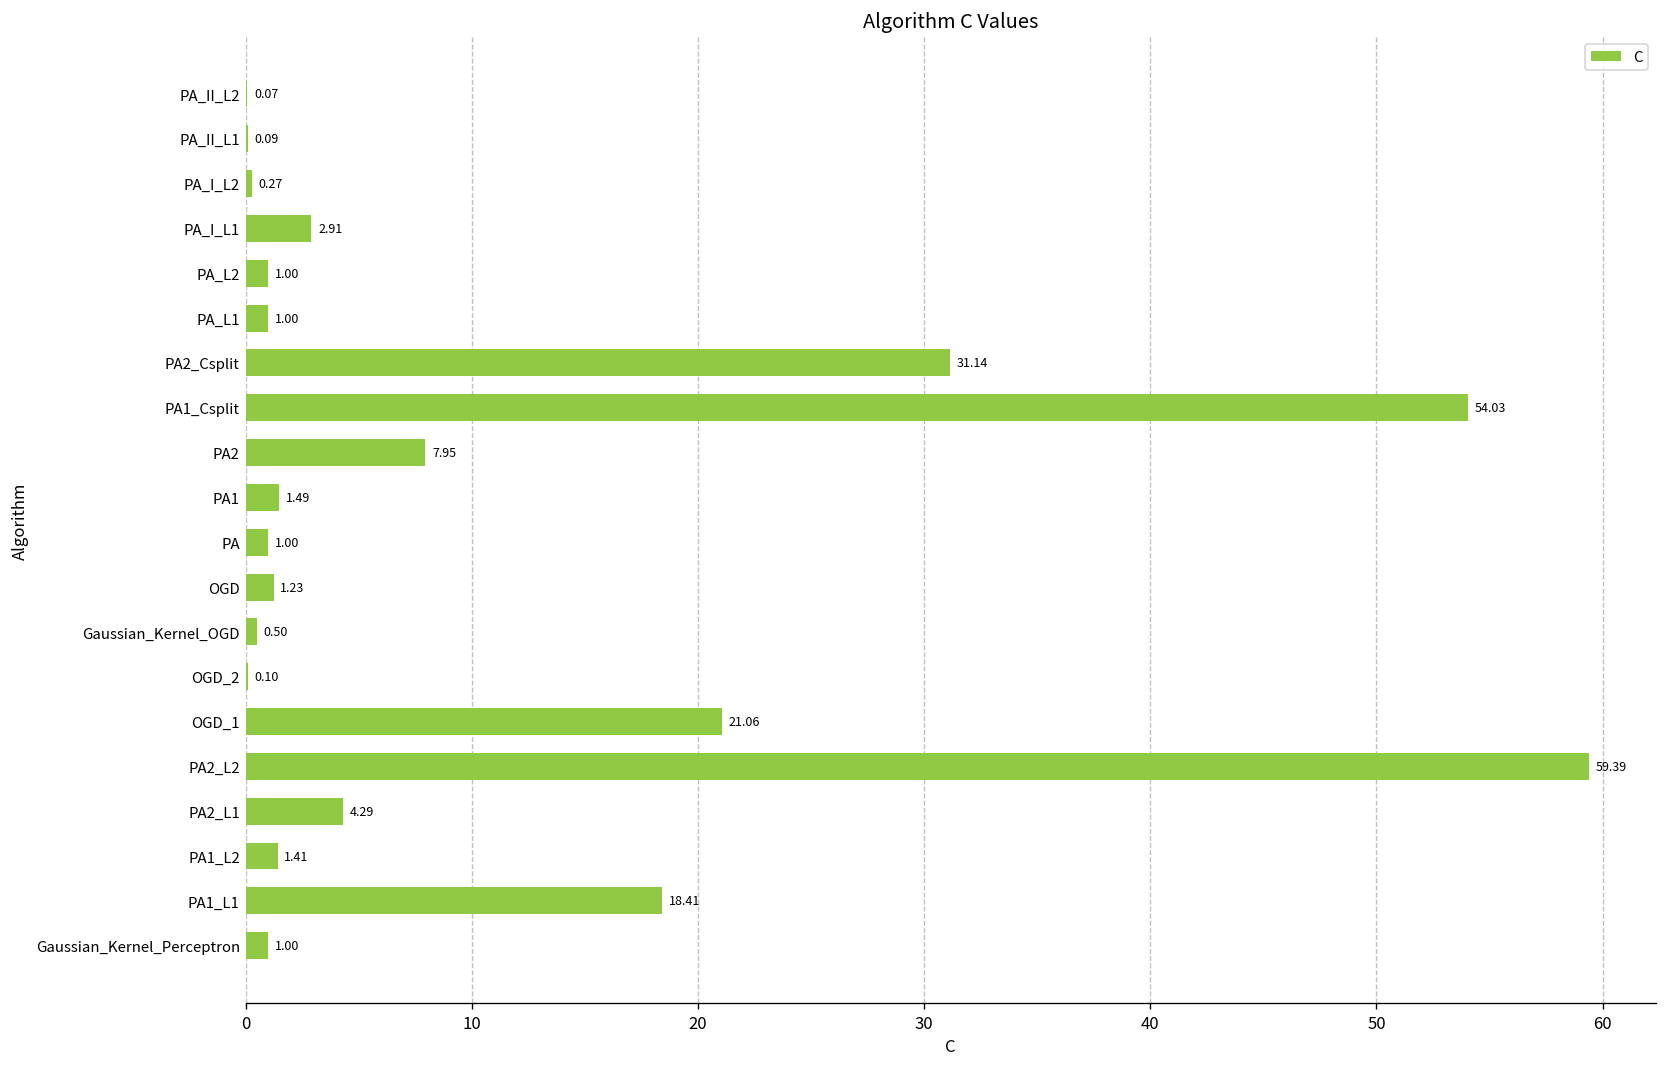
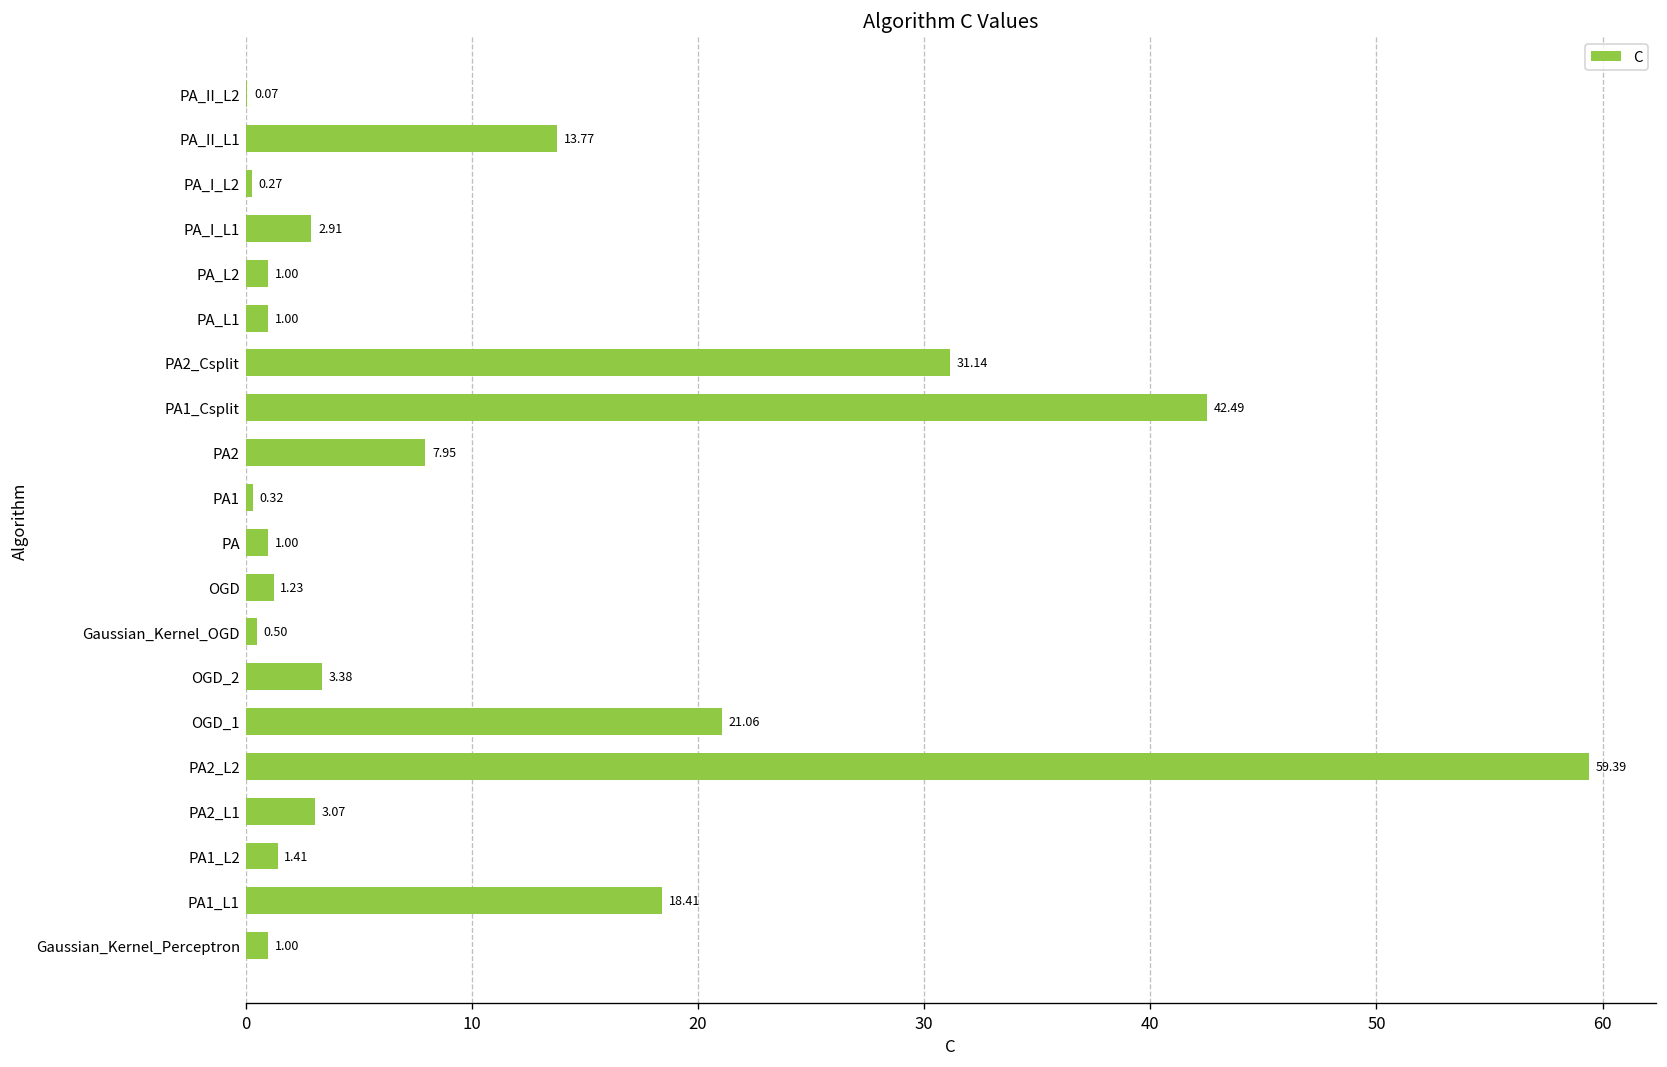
PA_II_L1: 0.09 -> 13.77
PA1_Csplit: 54.03 -> 42.49
PA1: 1.49 -> 0.32
OGD_2: 0.10 -> 3.38
PA2_L1: 4.29 -> 3.07
